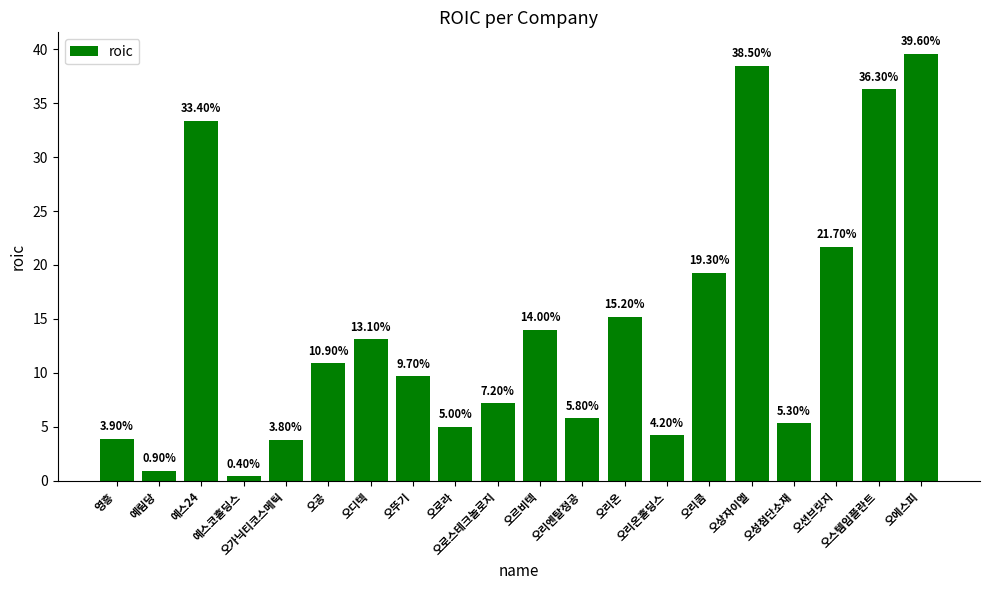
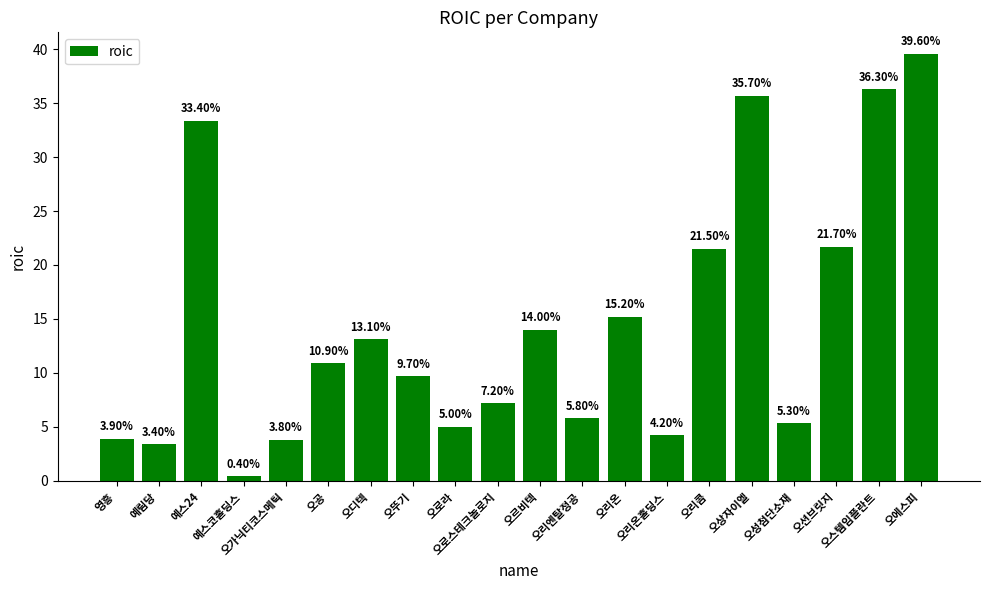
예림당: 0.90% -> 3.40%
오리콤: 19.30% -> 21.50%
오상자이엘: 38.50% -> 35.70%
